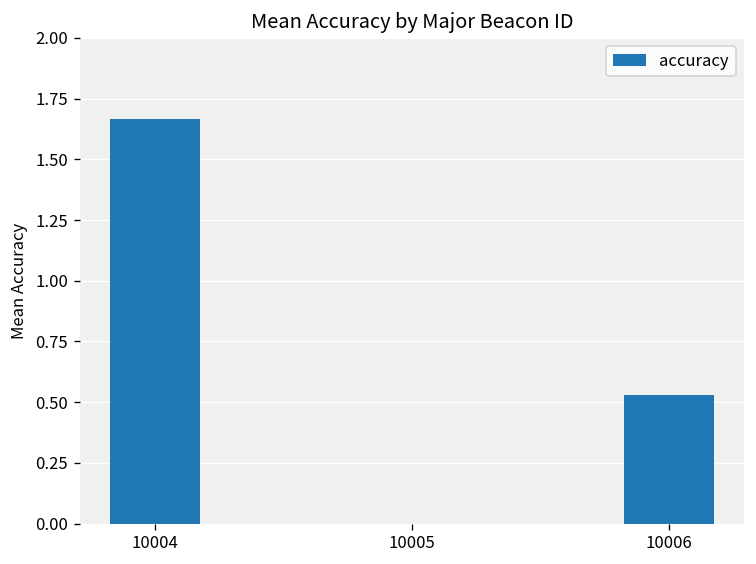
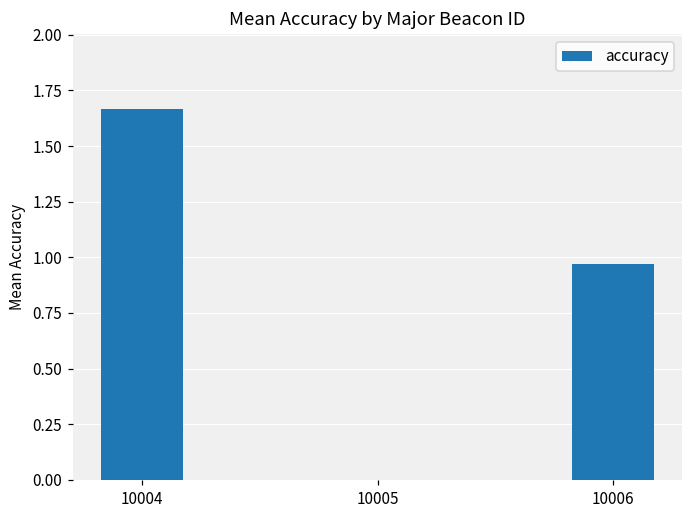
10006: 0.53 -> 0.97
